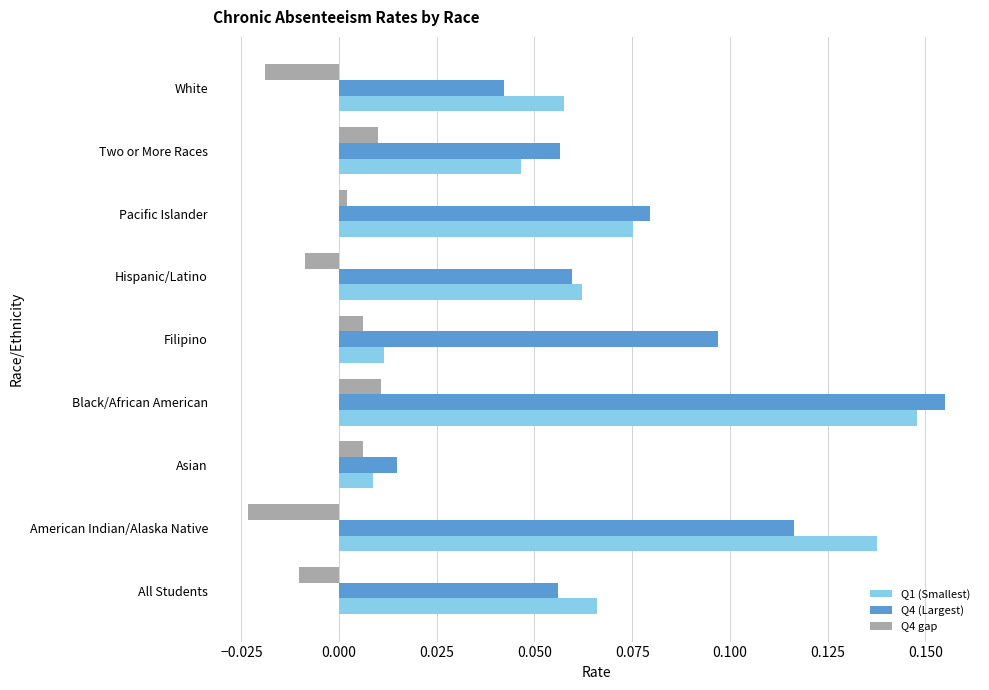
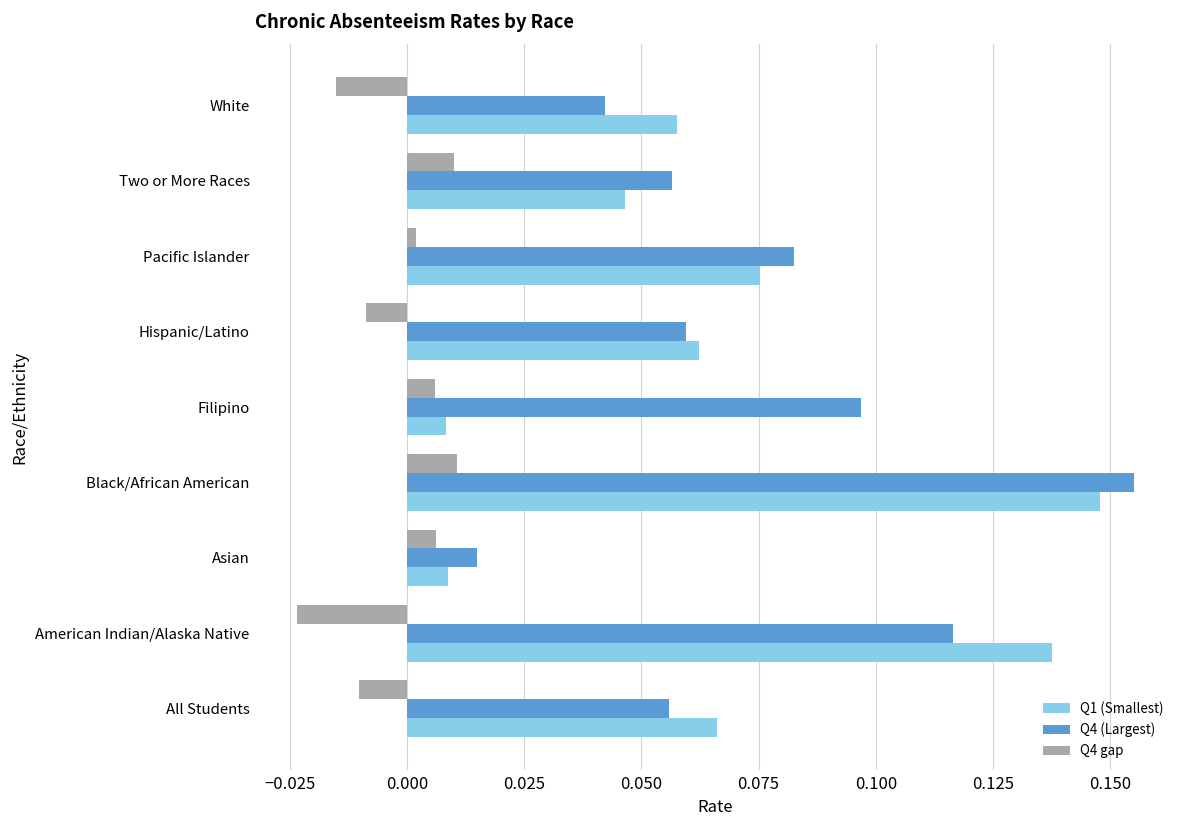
Q4 gap, White: -0.019 -> -0.015
Q4 (Largest), Pacific Islander: 0.080 -> 0.083
Q1 (Smallest), Filipino: 0.011 -> 0.008
